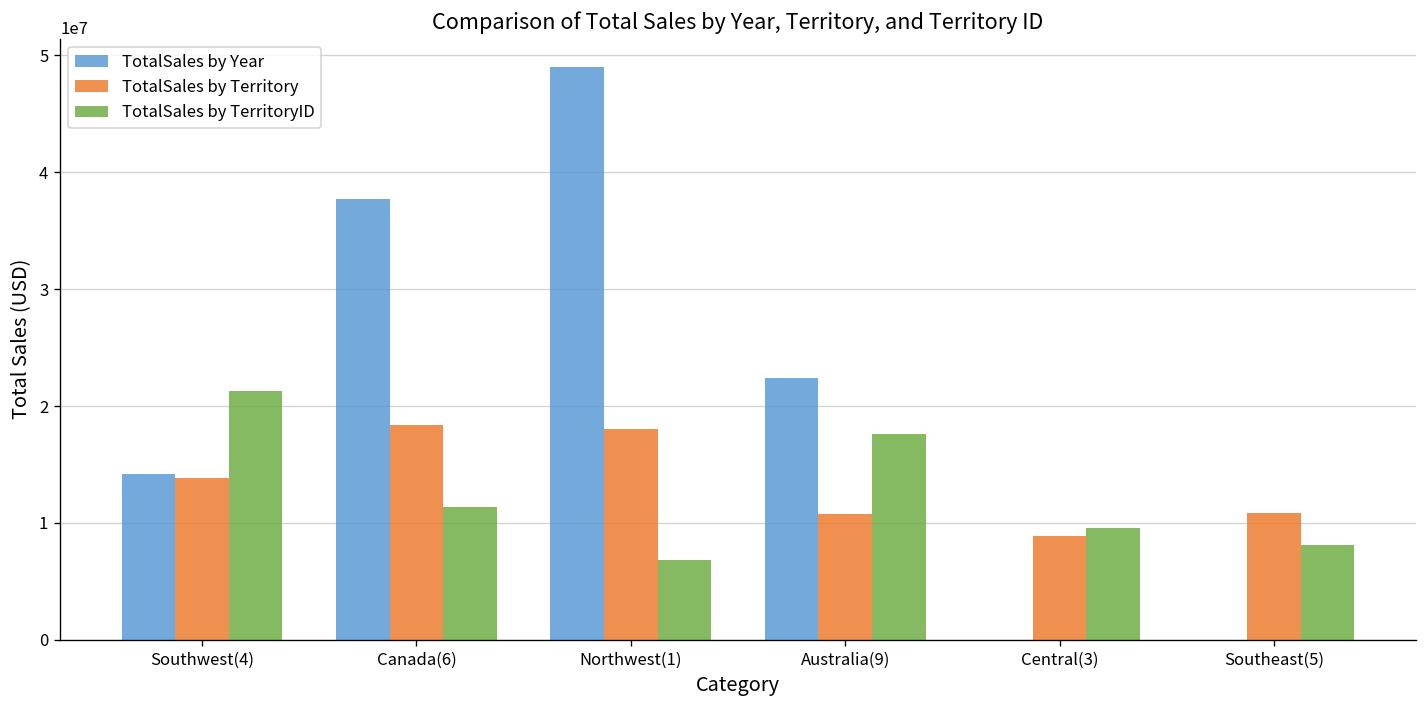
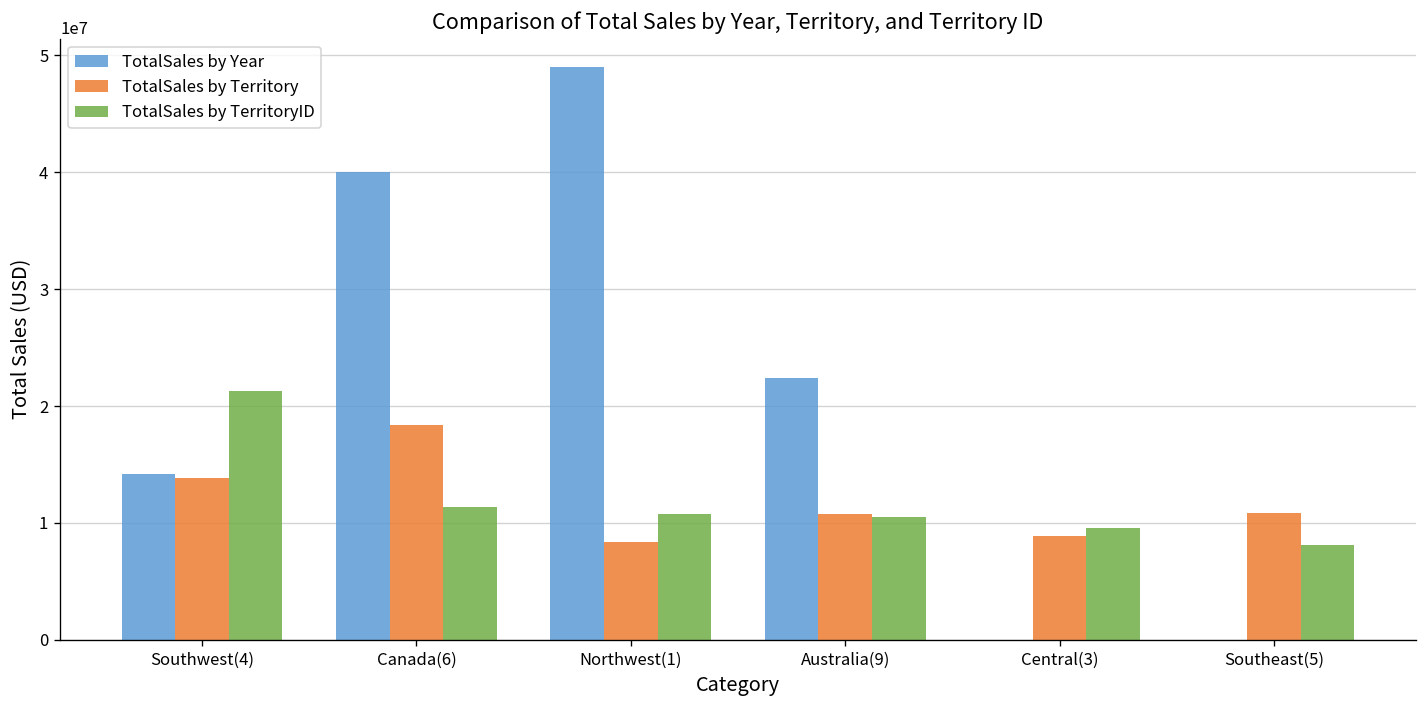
TotalSales by Year, Canada(6): 38000000 -> 40000000
TotalSales by Territory, Northwest(1): 18000000 -> 8000000
TotalSales by TerritoryID, Northwest(1): 7000000 -> 11000000
TotalSales by TerritoryID, Australia(9): 18000000 -> 10000000
